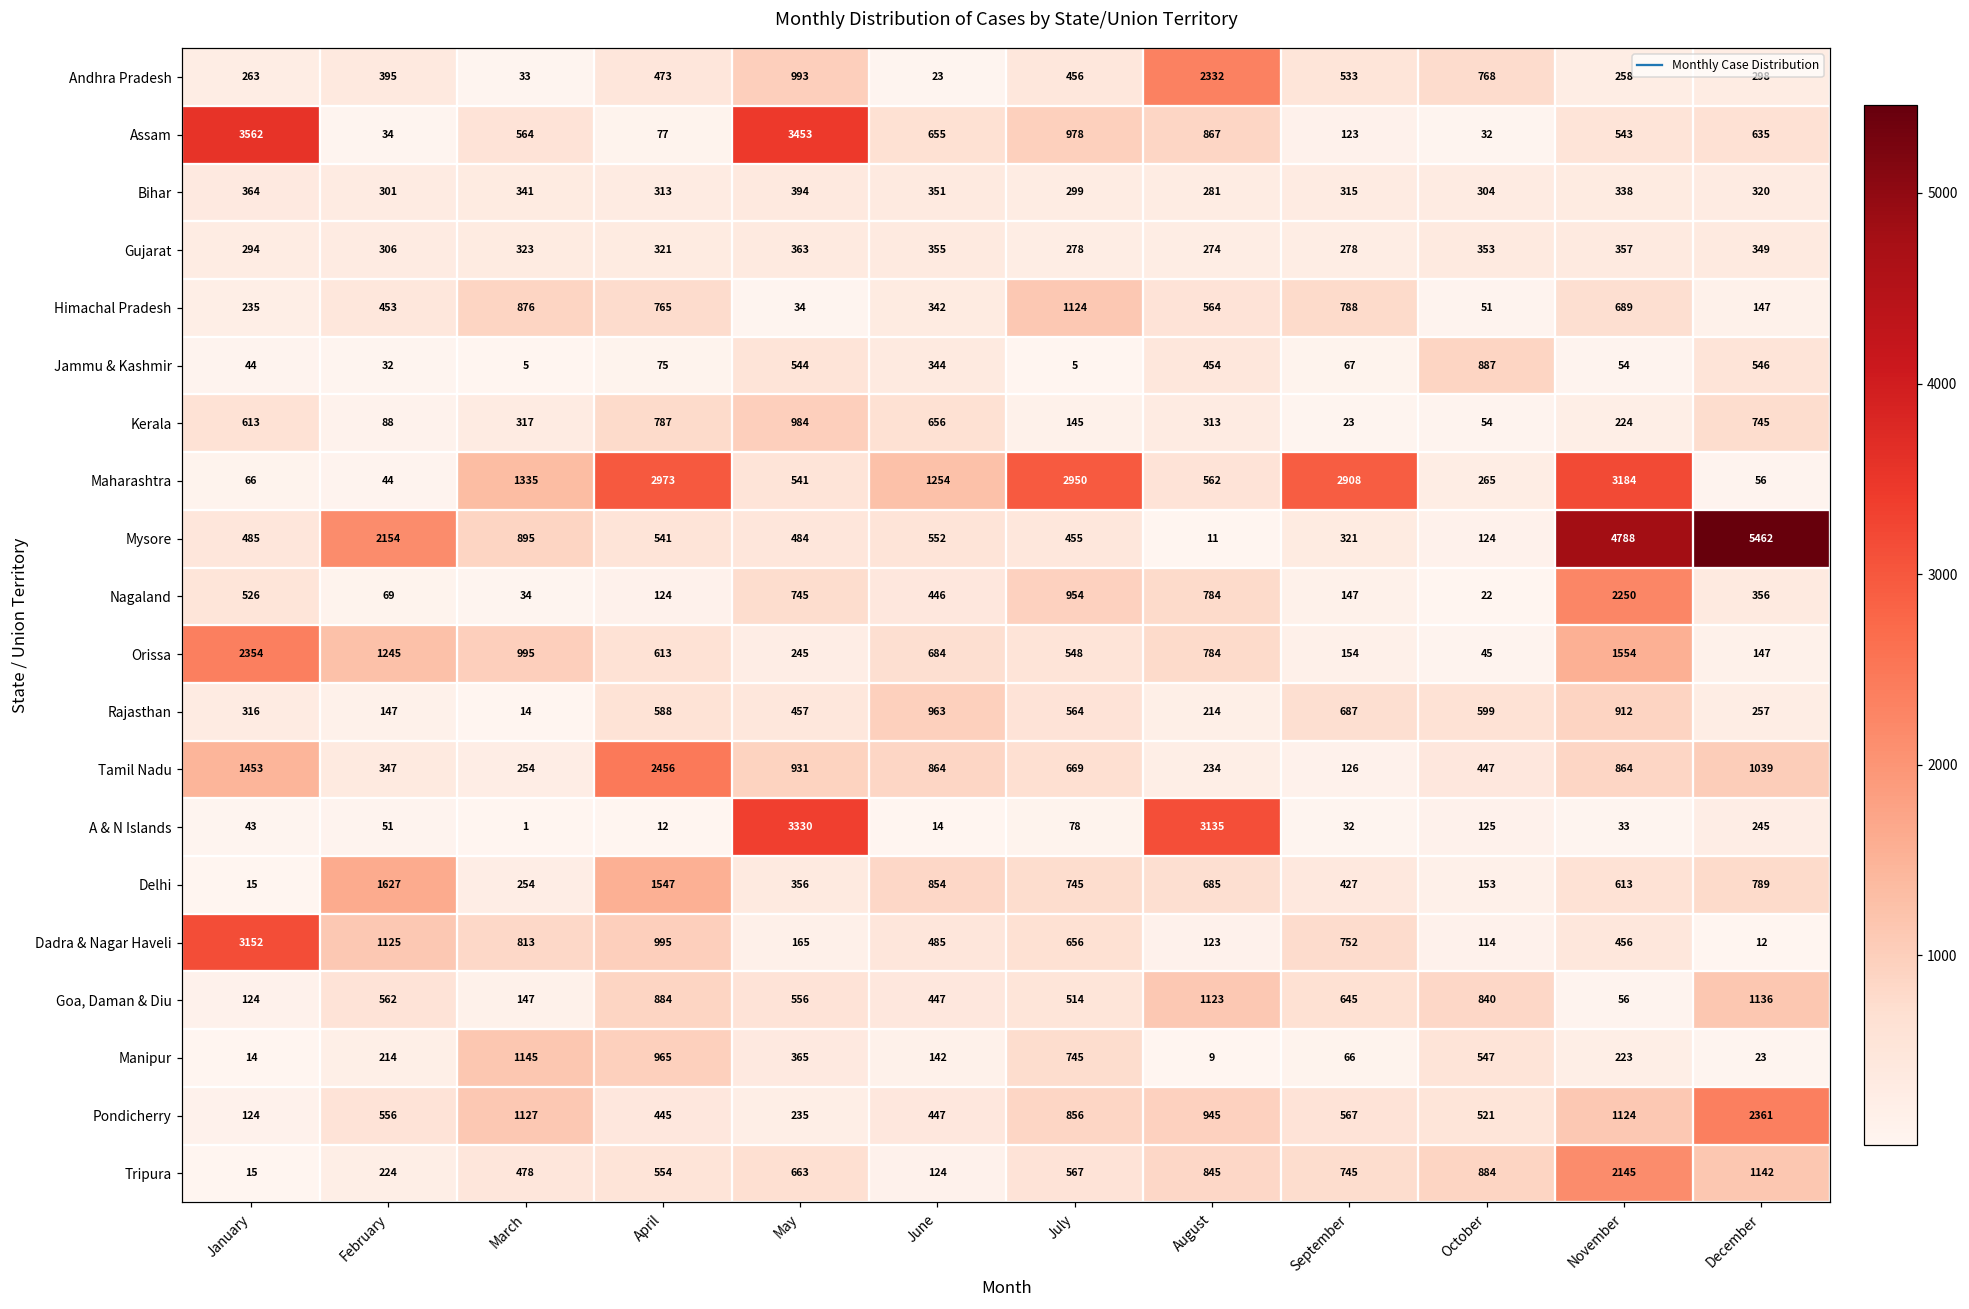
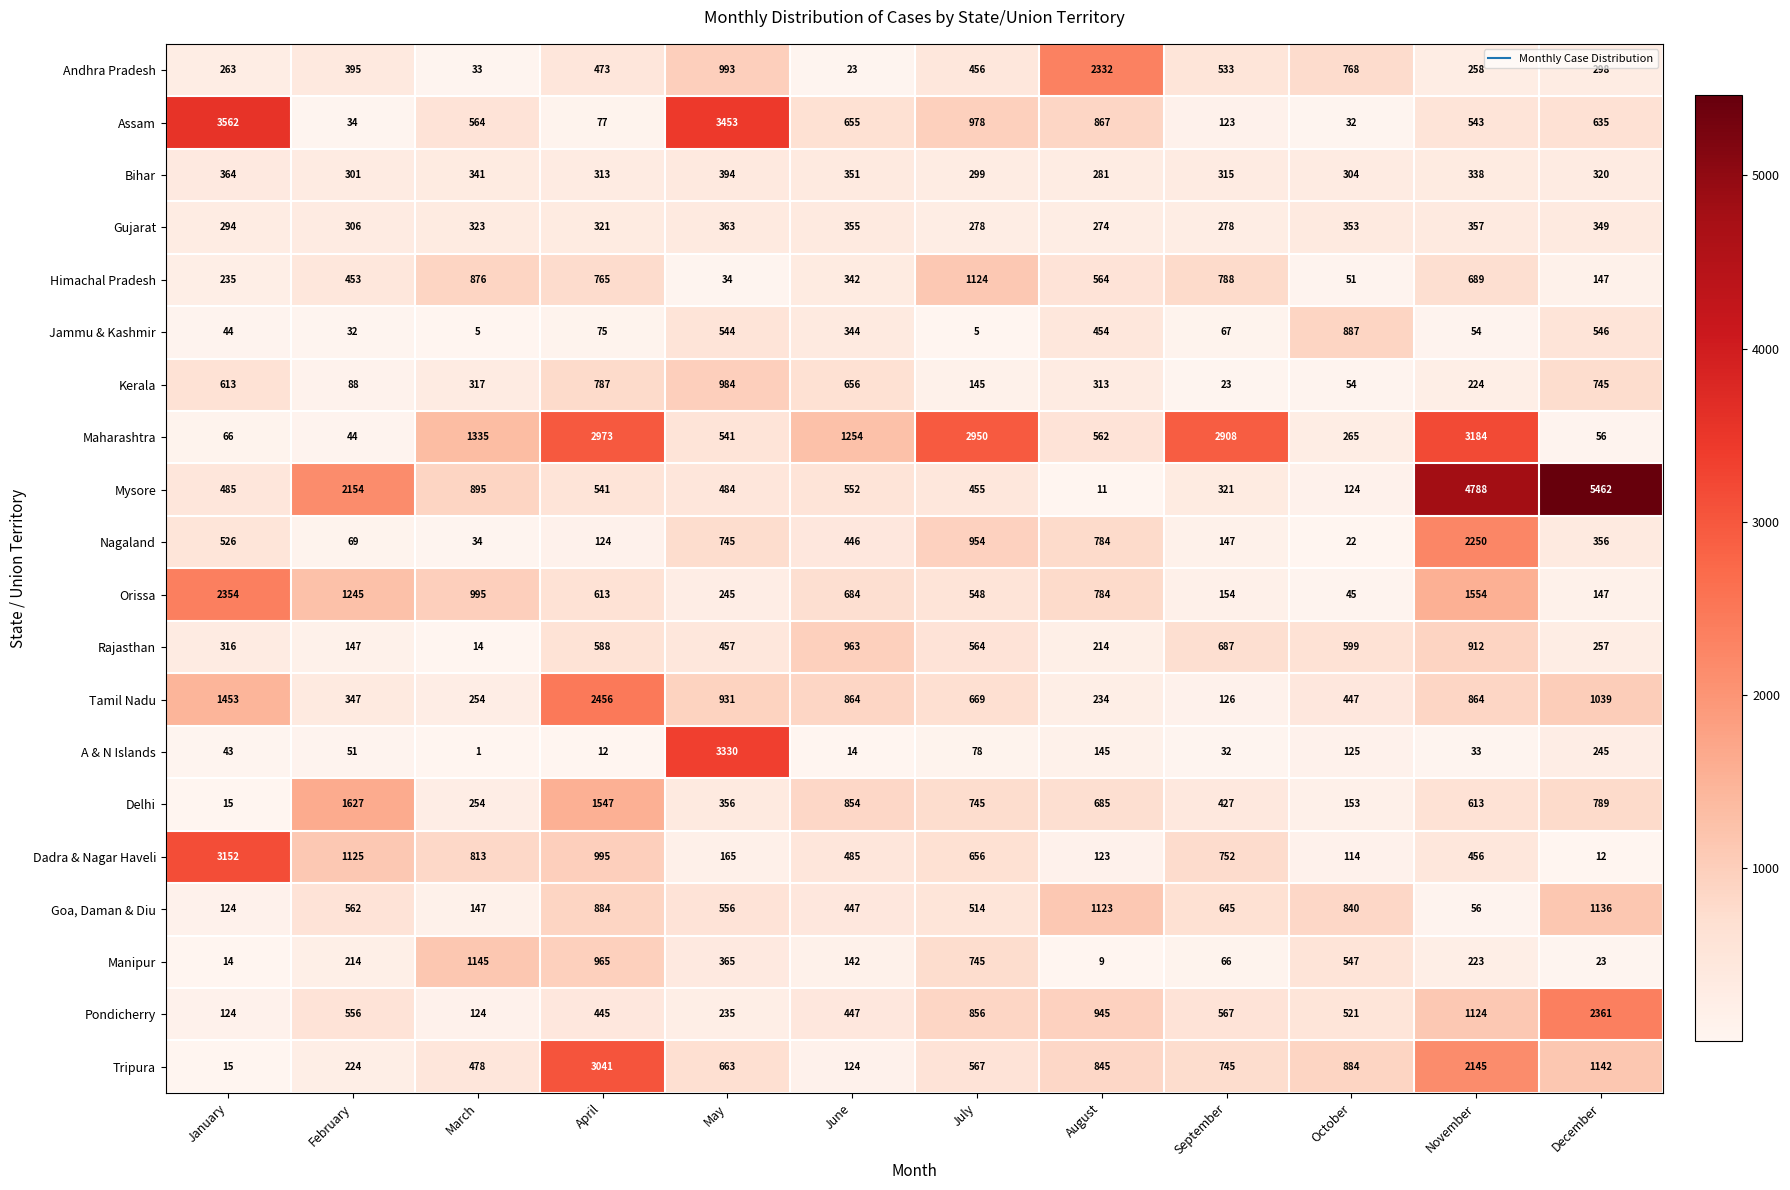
A & N Islands, August: 3135 -> 145
Pondicherry, March: 1127 -> 124
Tripura, April: 554 -> 3041
